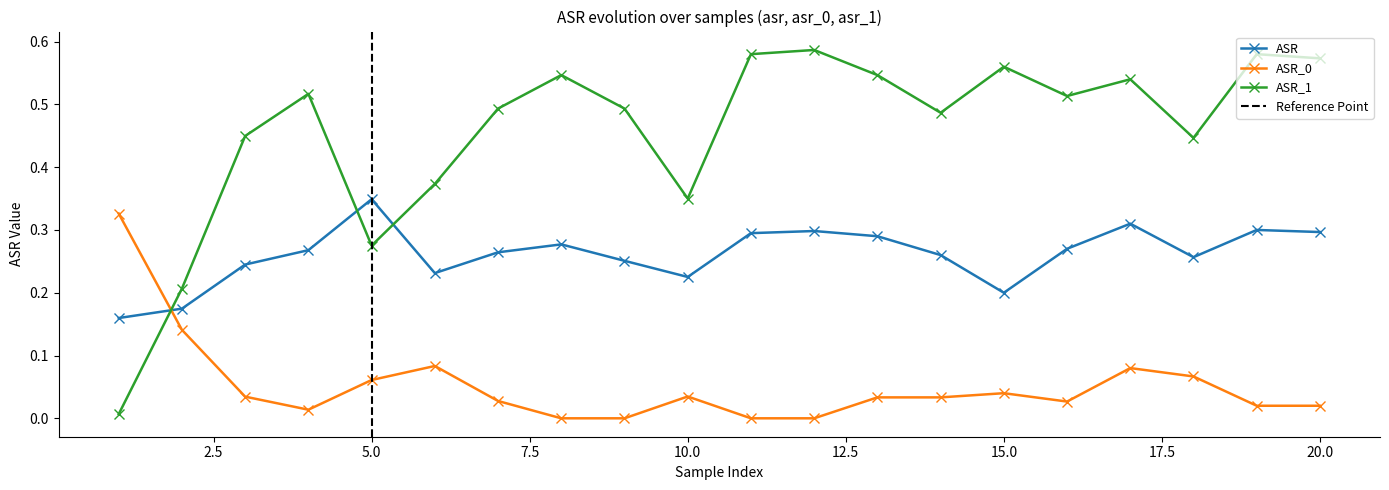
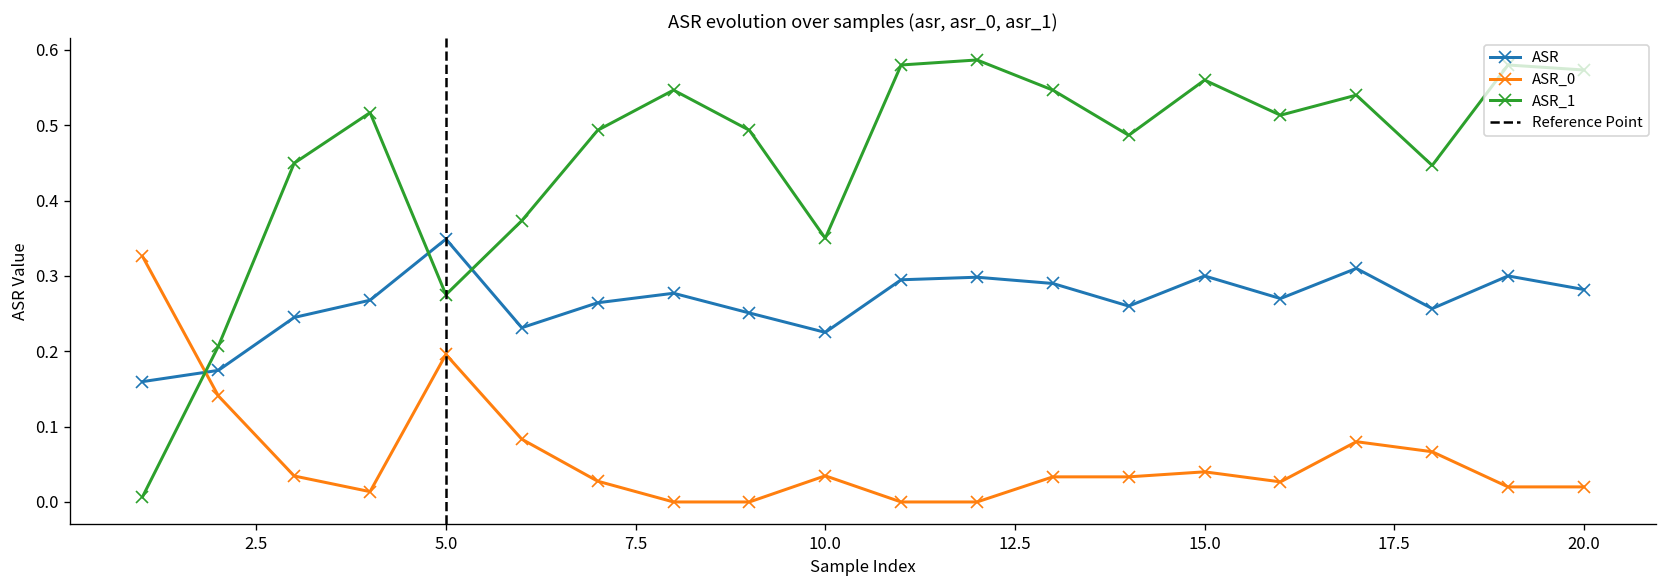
ASR_0, 5.0: 0.06 -> 0.20
ASR, 15.0: 0.2 -> 0.3
ASR, 20.0: 0.30 -> 0.28
